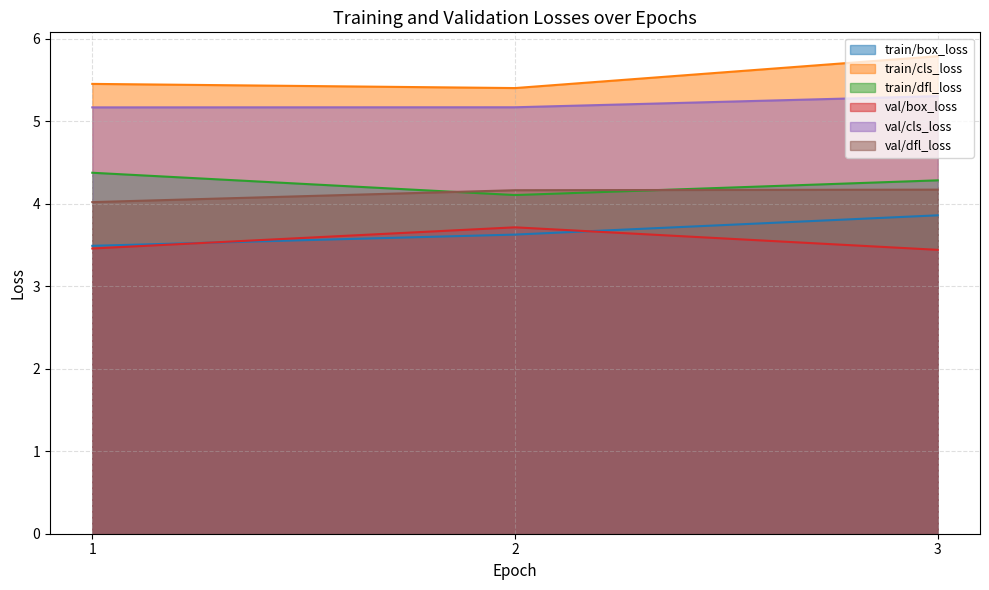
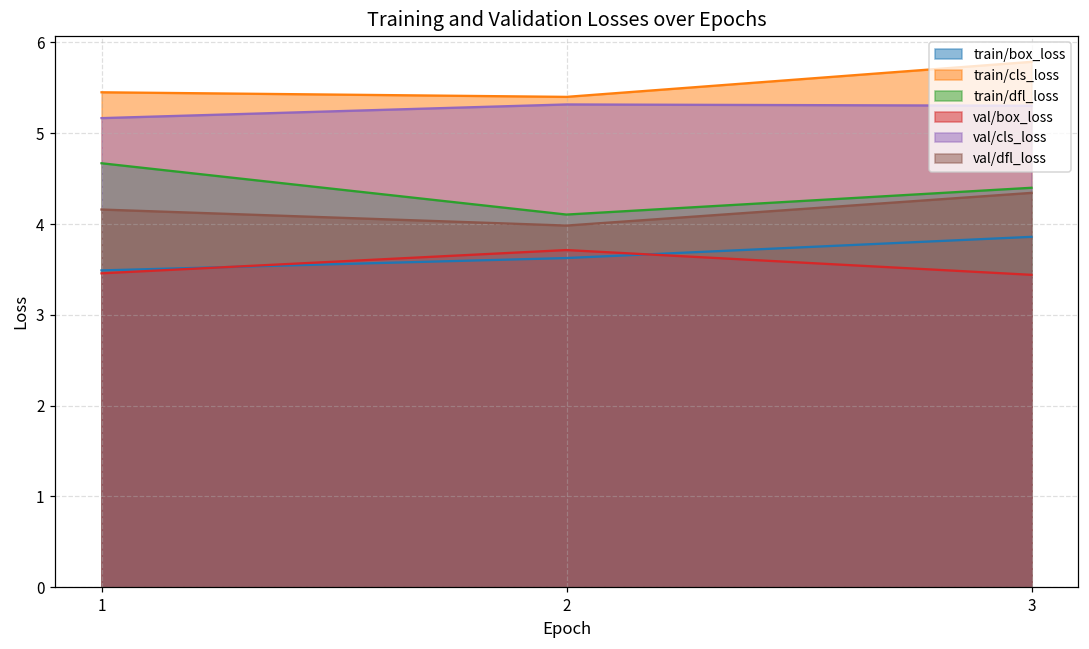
train/dfl_loss, 1: 4.4 -> 4.7
val/dfl_loss, 1: 4.0 -> 4.2
val/cls_loss, 2: 5.2 -> 5.3
val/dfl_loss, 2: 4.2 -> 4.0
train/dfl_loss, 3: 4.3 -> 4.4
val/dfl_loss, 3: 4.2 -> 4.3
